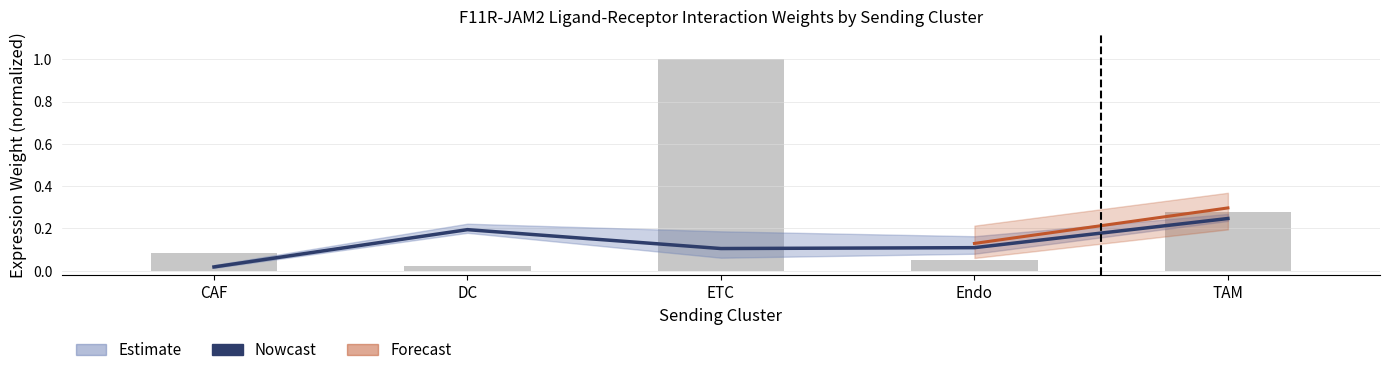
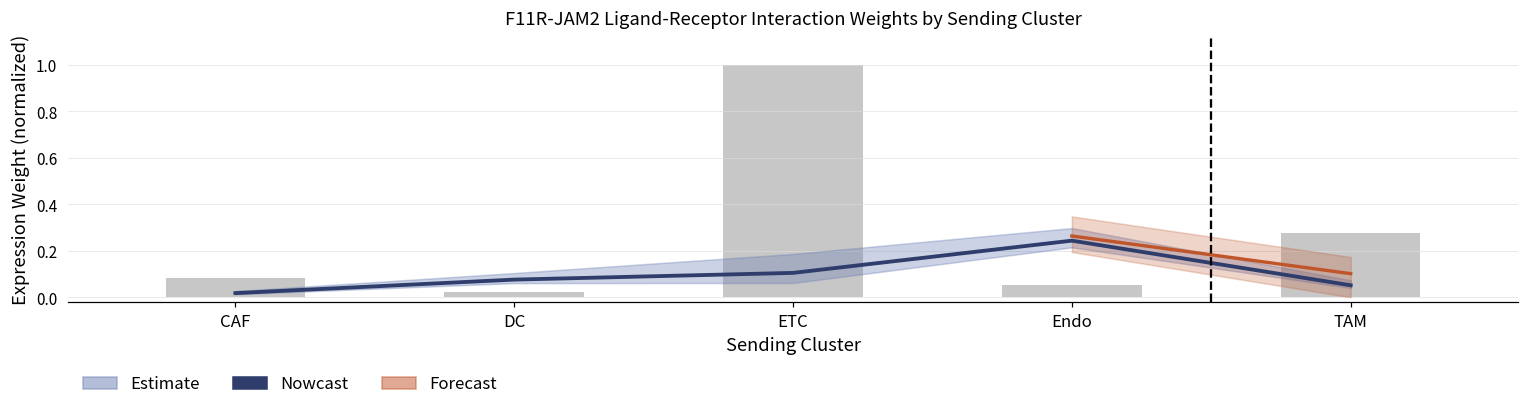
Nowcast, DC: 0.19 -> 0.08
Nowcast, Endo: 0.11 -> 0.24
Nowcast, TAM: 0.25 -> 0.05
